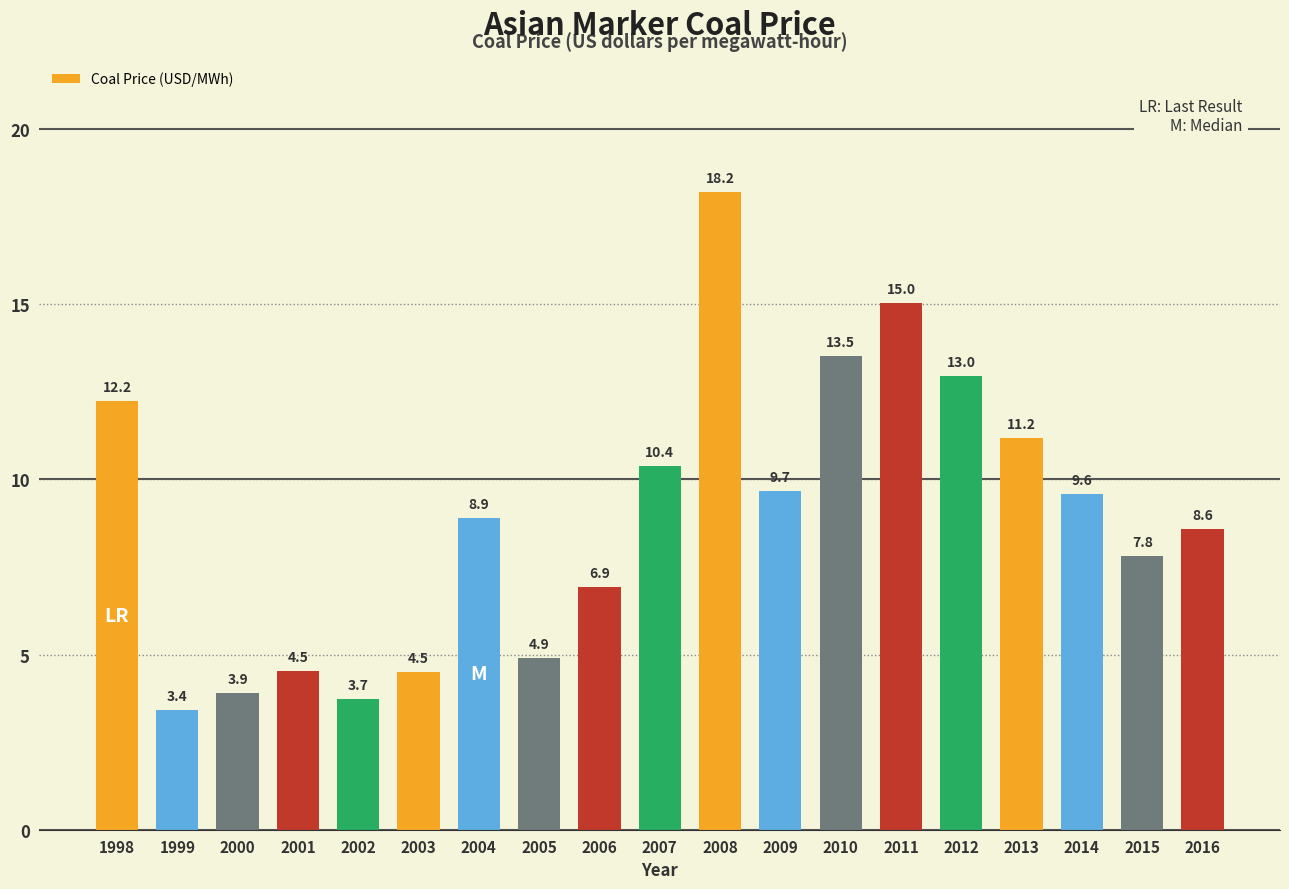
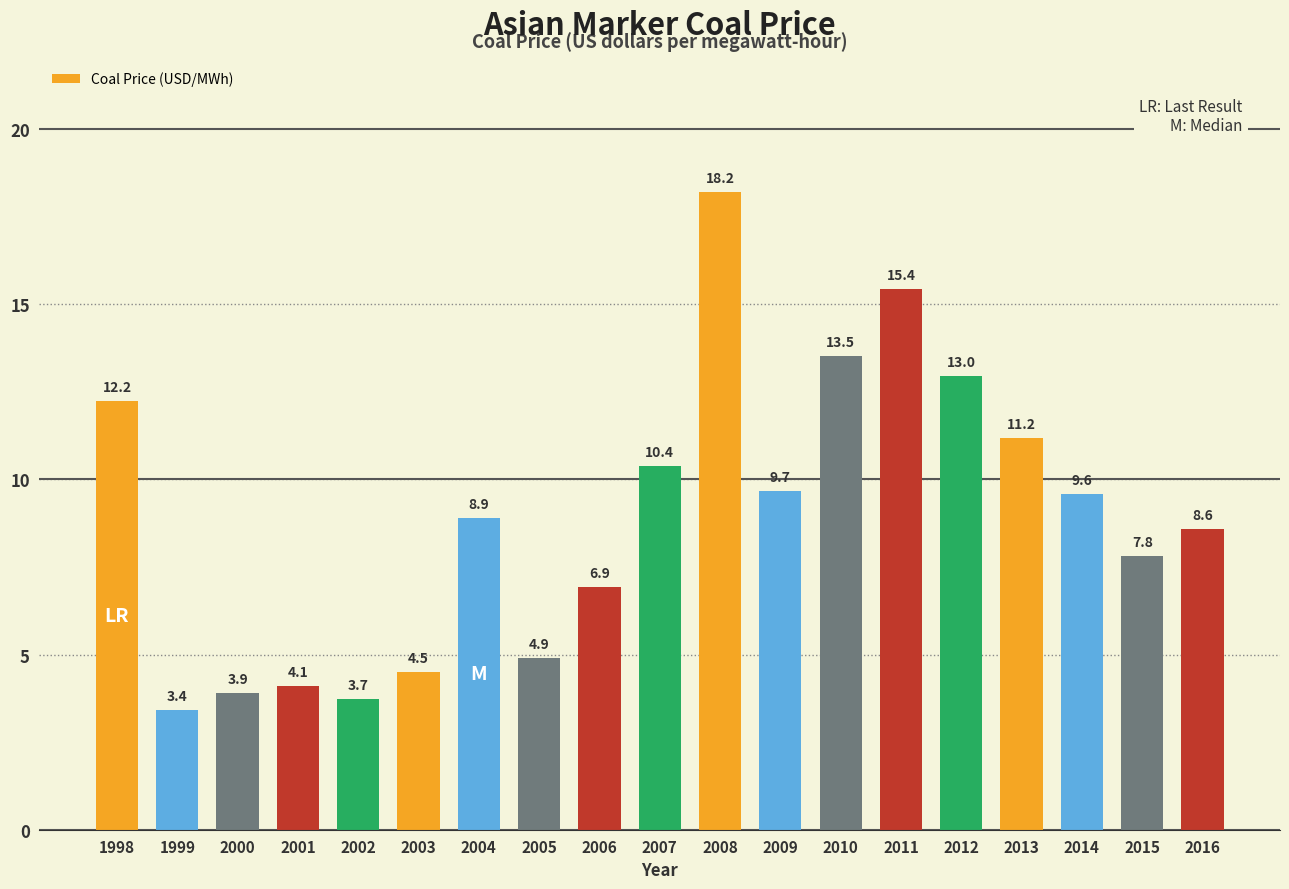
2001: 4.5 -> 4.1
2011: 15.0 -> 15.4
